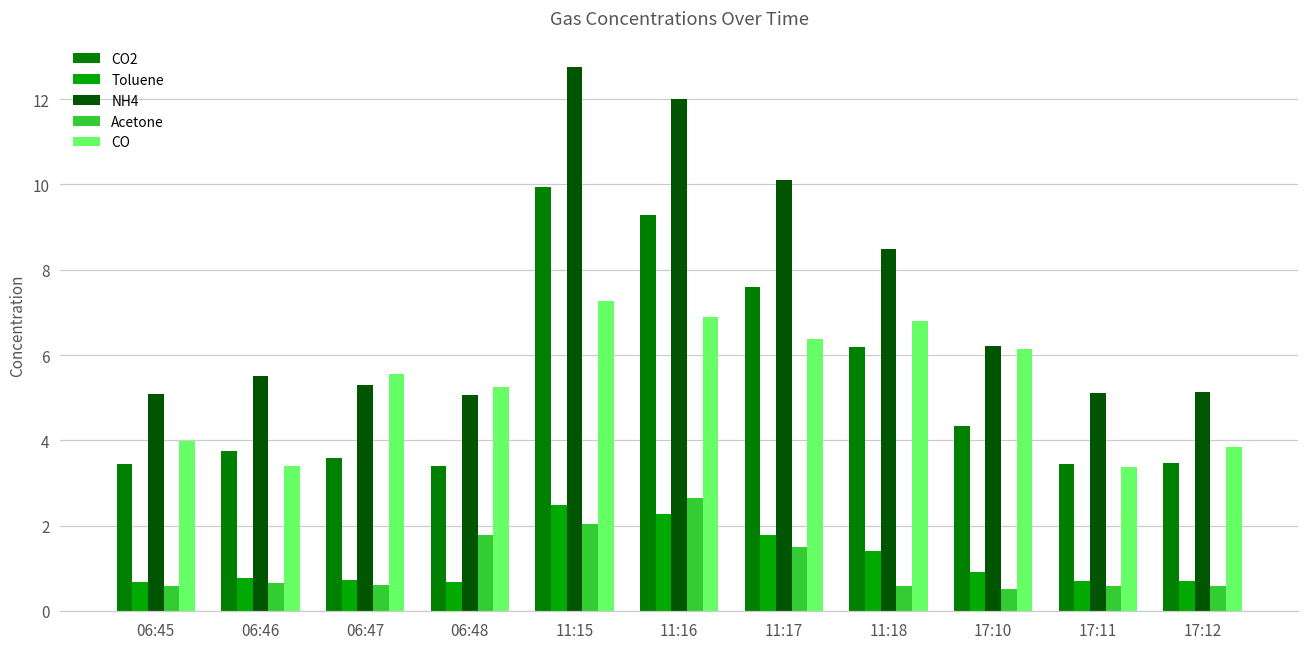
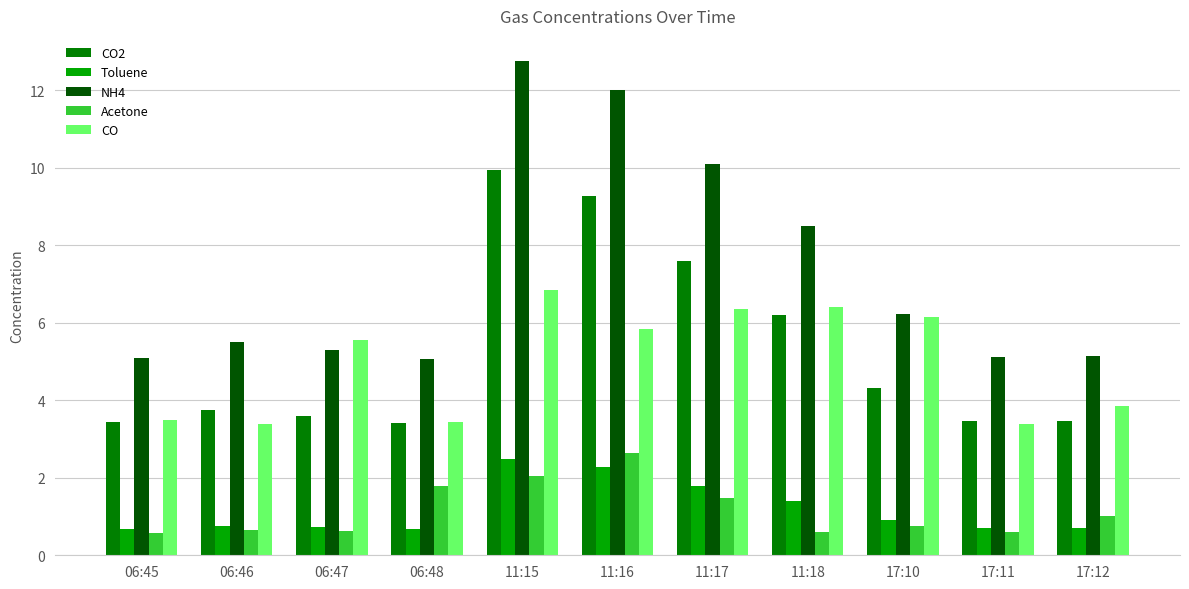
CO, 06:45: 4.0 -> 3.5
CO, 06:48: 5.2 -> 3.4
CO, 11:15: 7.3 -> 6.8
CO, 11:16: 6.9 -> 5.8
CO, 11:18: 6.8 -> 6.4
Acetone, 17:10: 0.5 -> 0.8
Acetone, 17:12: 0.6 -> 1.0
